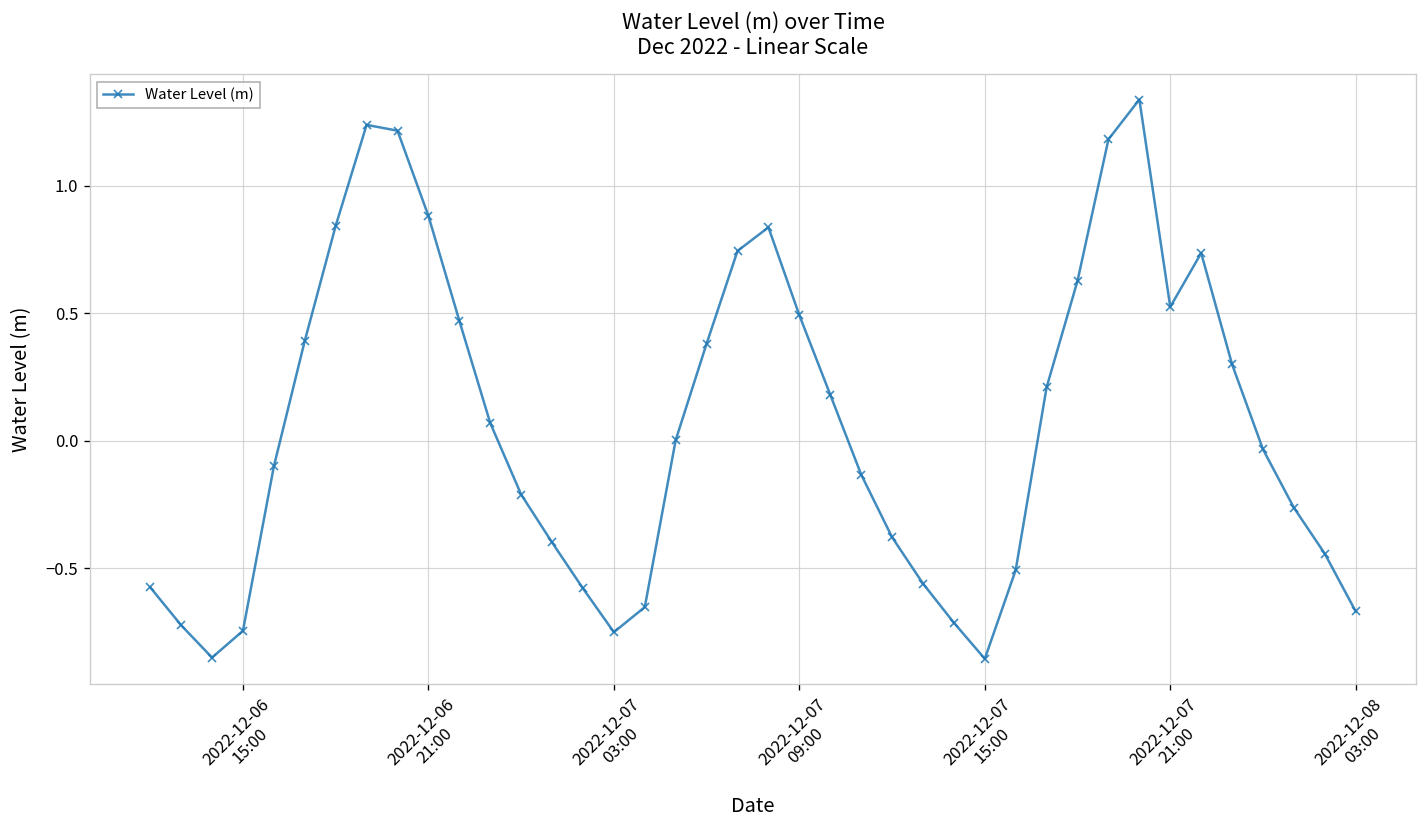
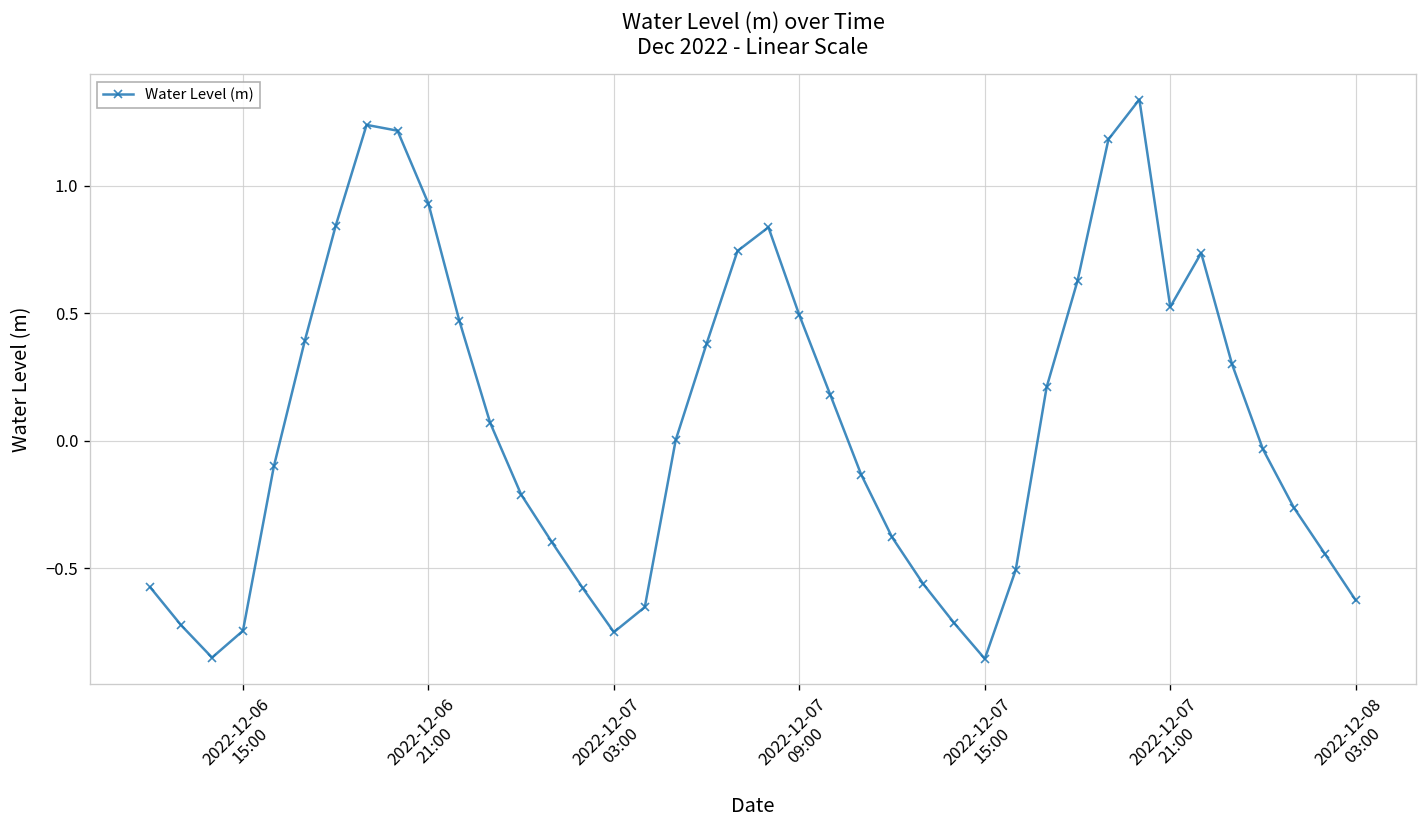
2022-12-06 21:00: 0.88 -> 0.93
2022-12-08 03:00: -0.67 -> -0.63
